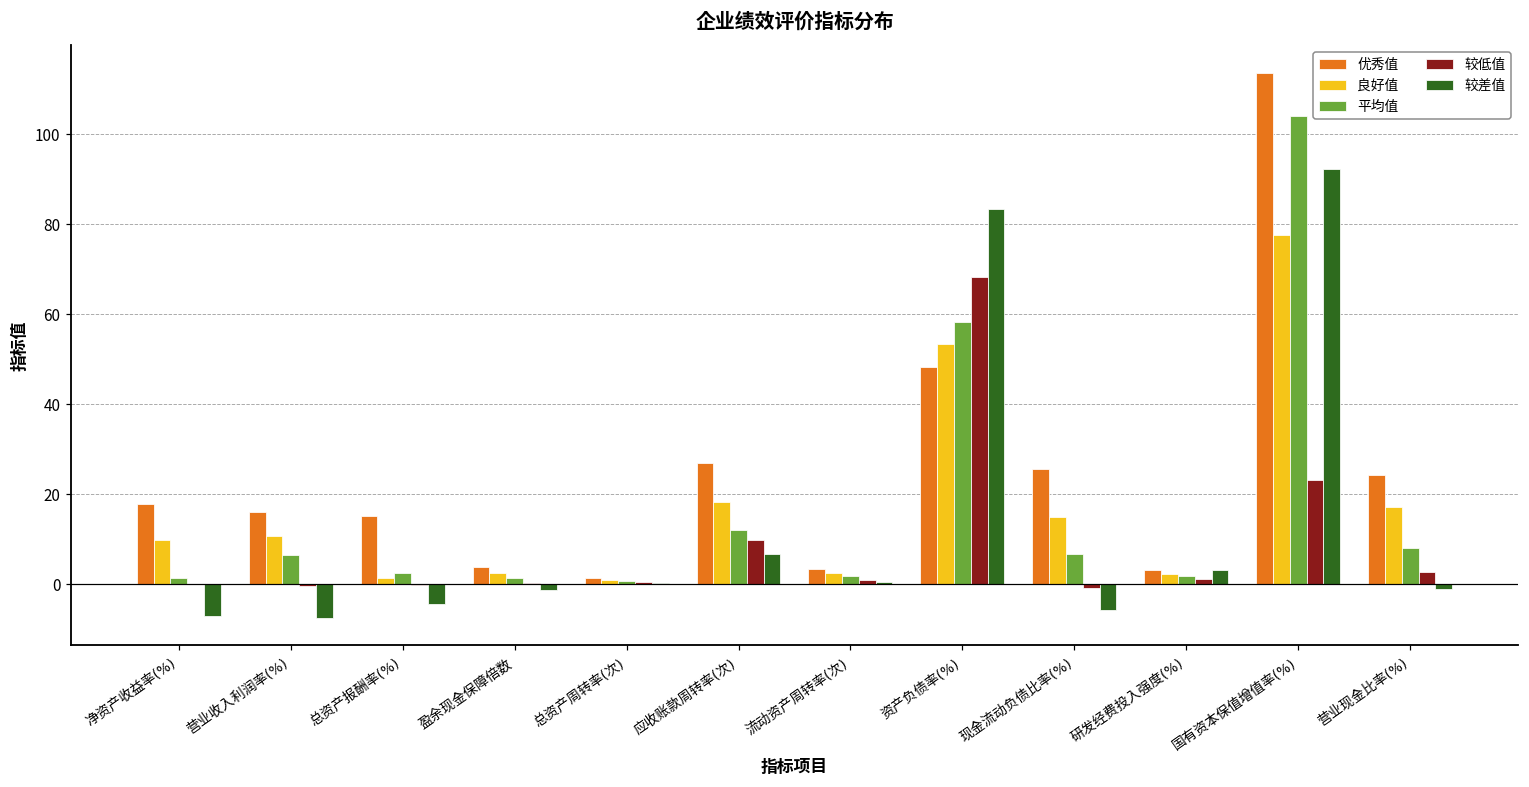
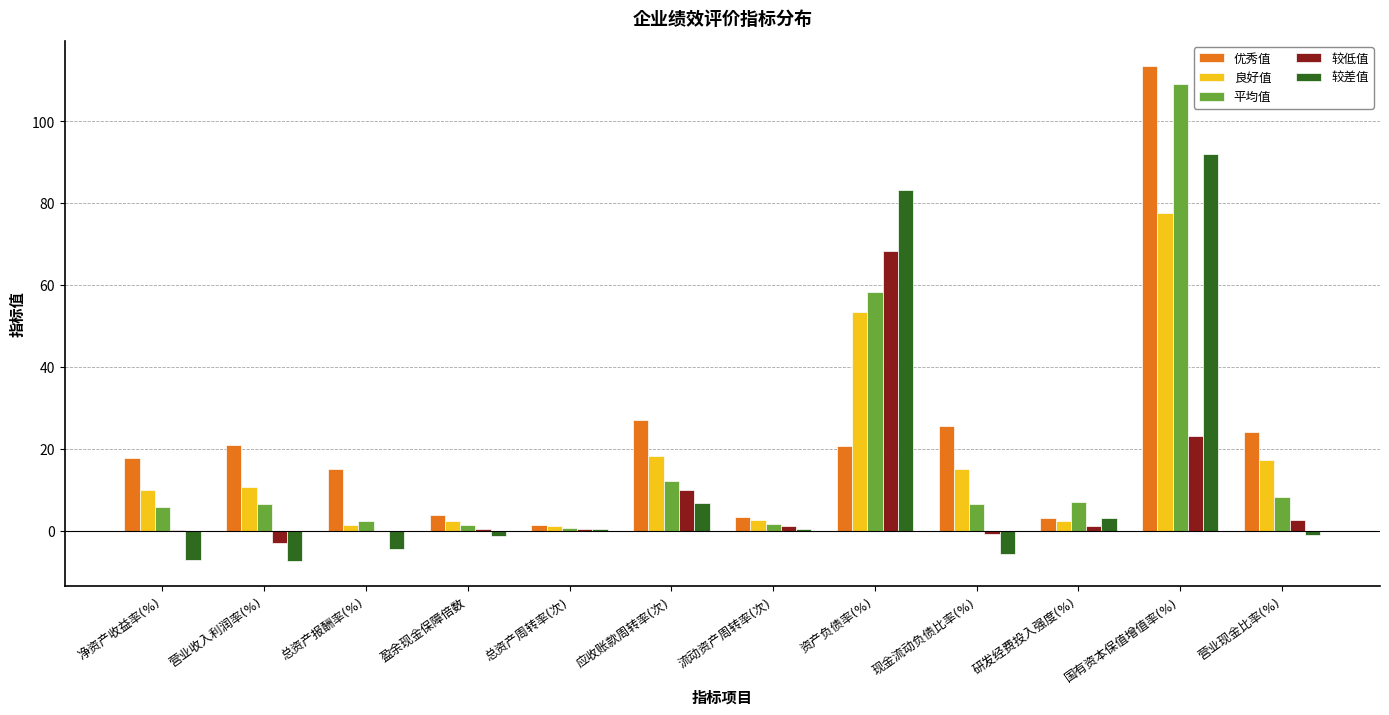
平均值, 净资产收益率(%): 1 -> 6
优秀值, 营业收入利润率(%): 16 -> 21
较低值, 营业收入利润率(%): -1 -> -3
优秀值, 资产负债率(%): 48 -> 21
平均值, 研发经费投入强度(%): 2 -> 7
平均值, 国有资本保值增值率(%): 104 -> 109
